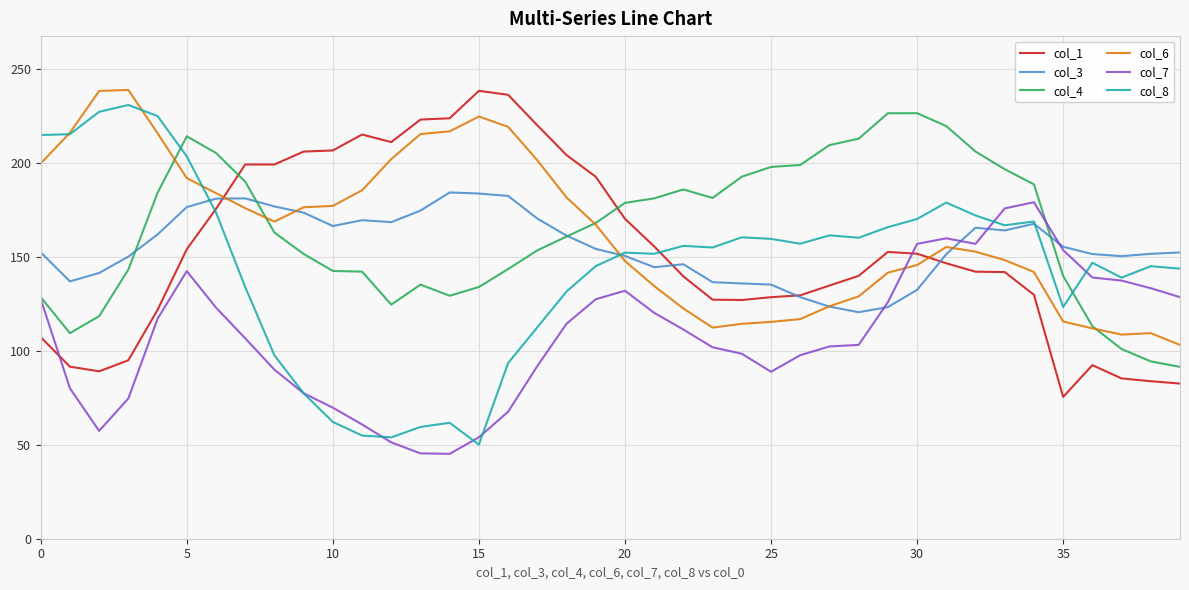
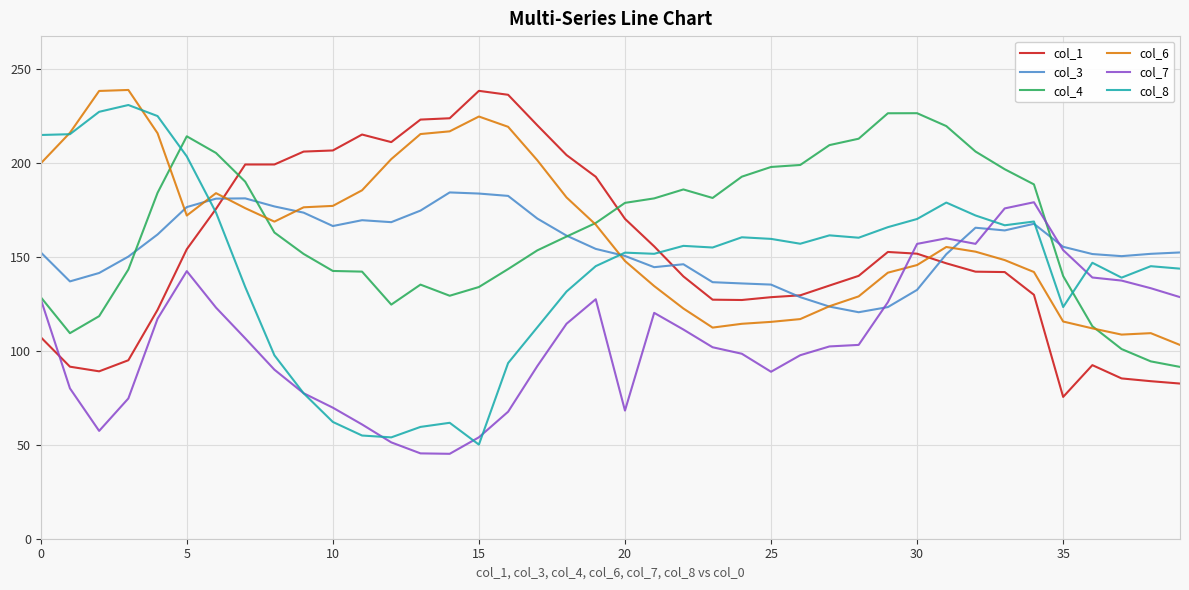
col_6, 5: 192 -> 172
col_7, 20: 132 -> 68
